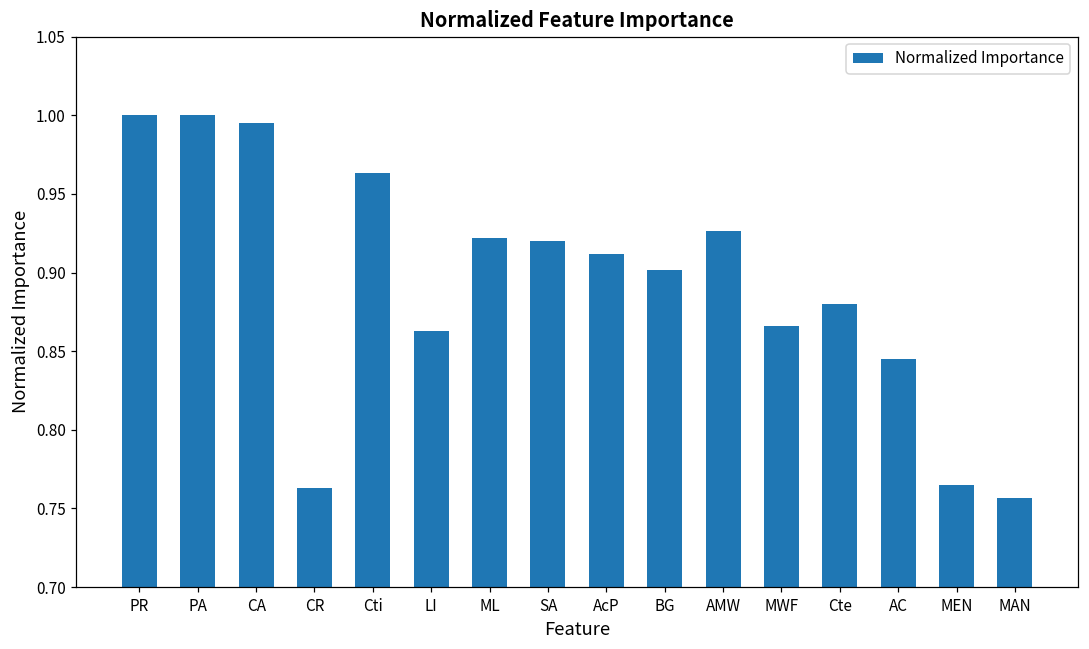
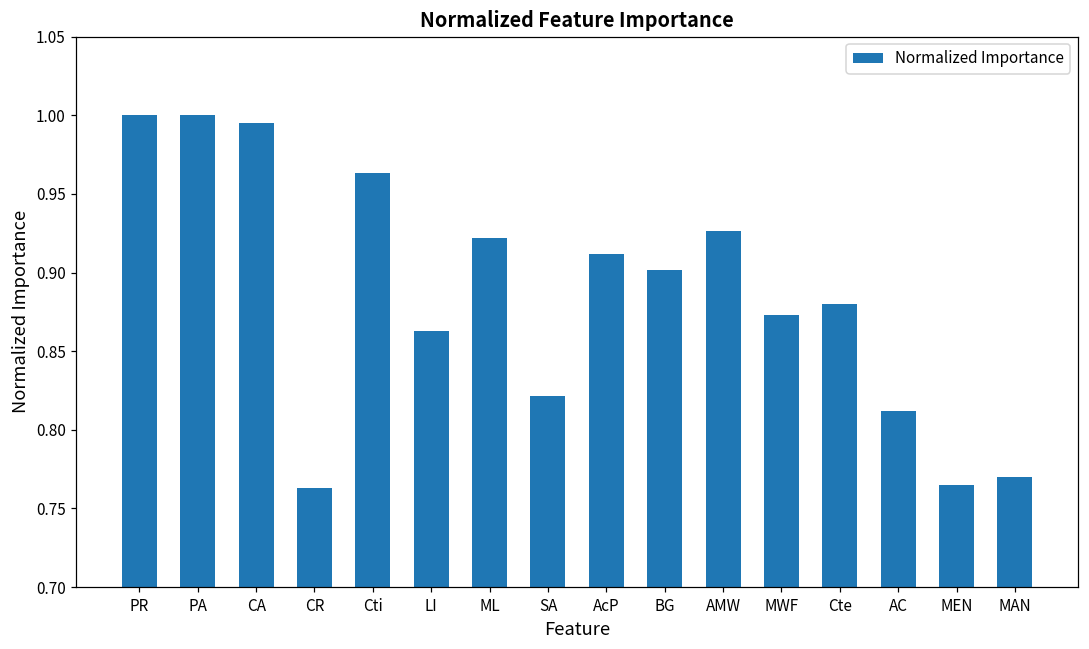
SA: 0.920 -> 0.821
MWF: 0.866 -> 0.873
AC: 0.845 -> 0.812
MAN: 0.757 -> 0.770
